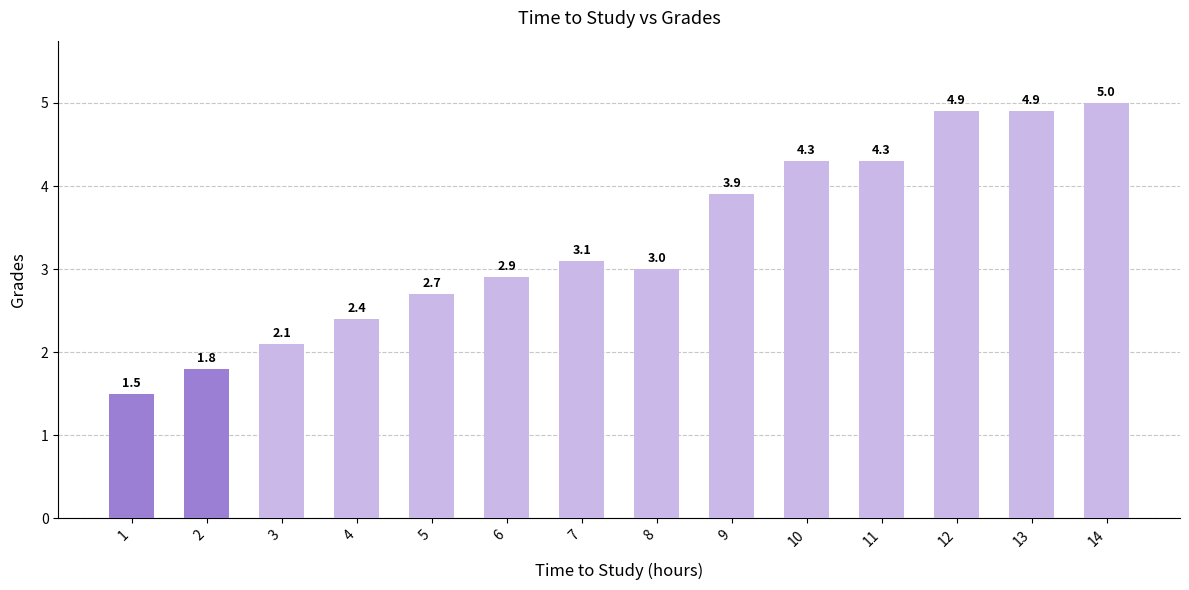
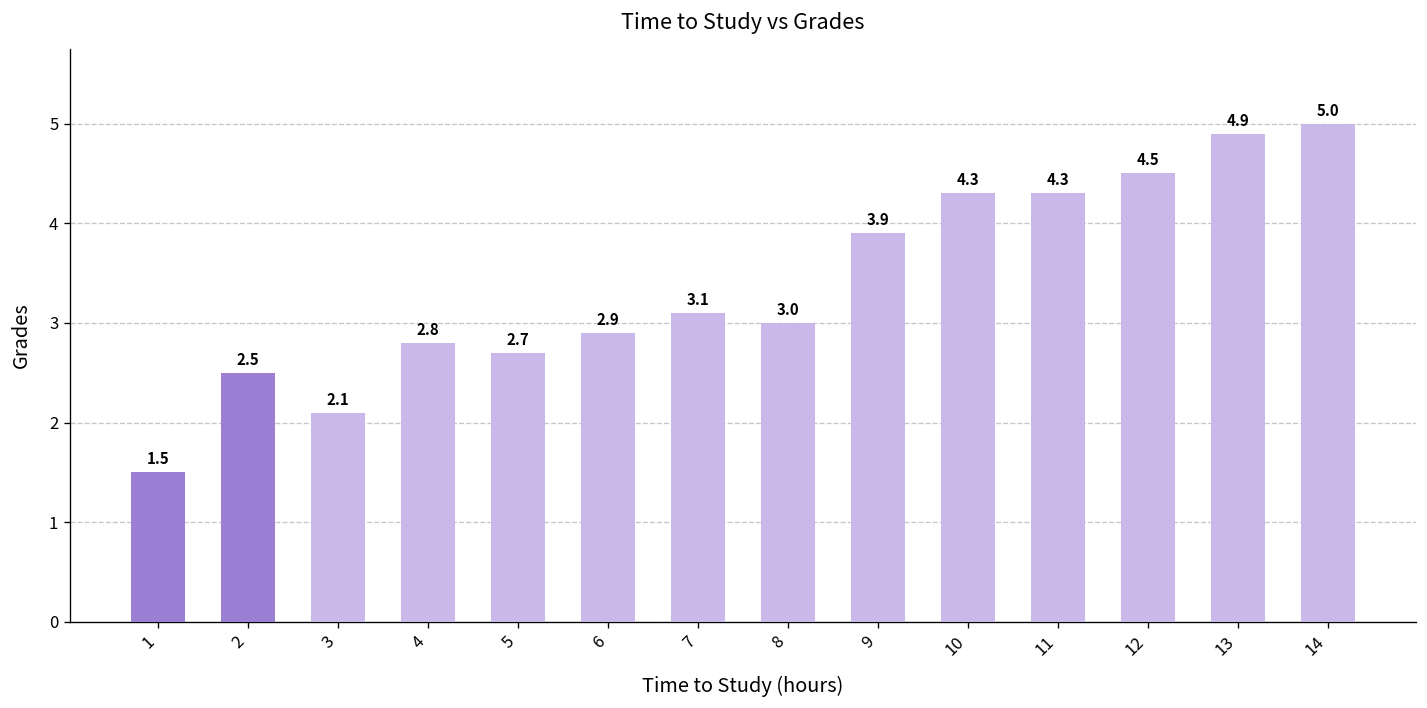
2: 1.8 -> 2.5
4: 2.4 -> 2.8
12: 4.9 -> 4.5
